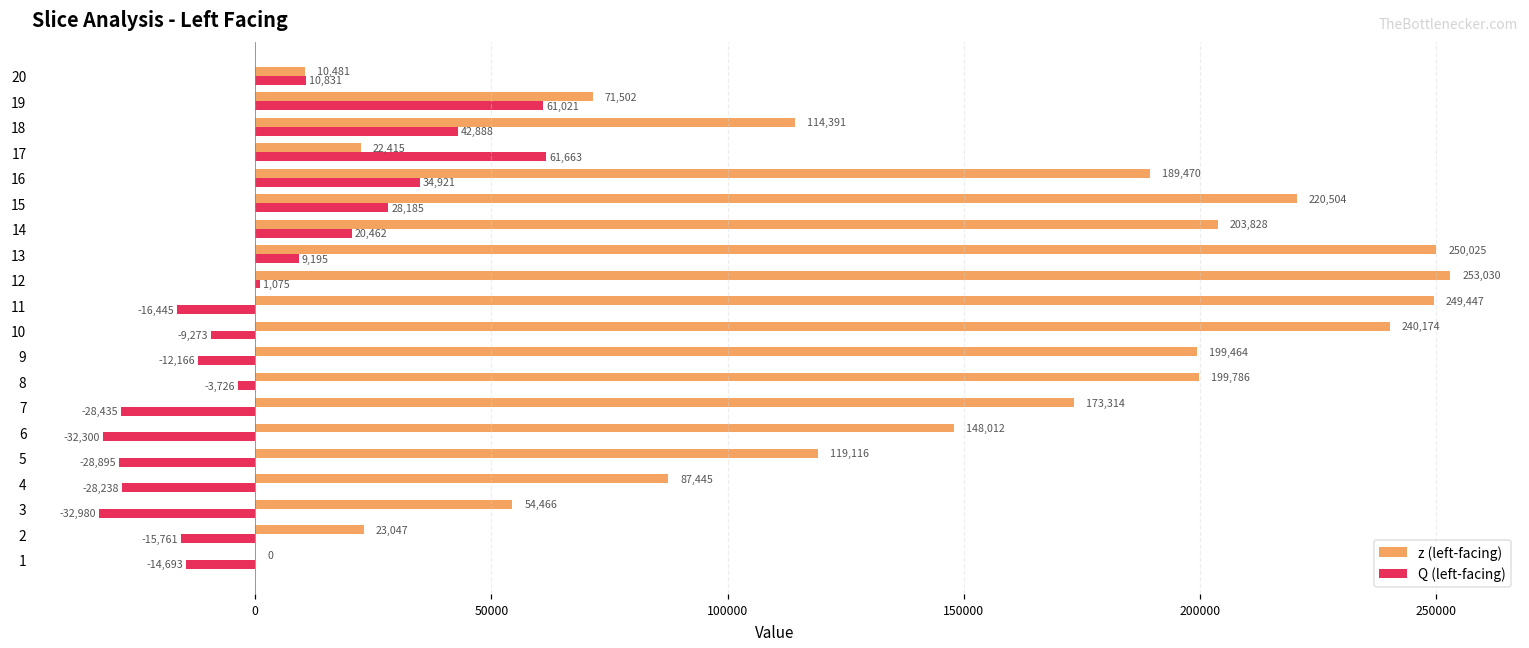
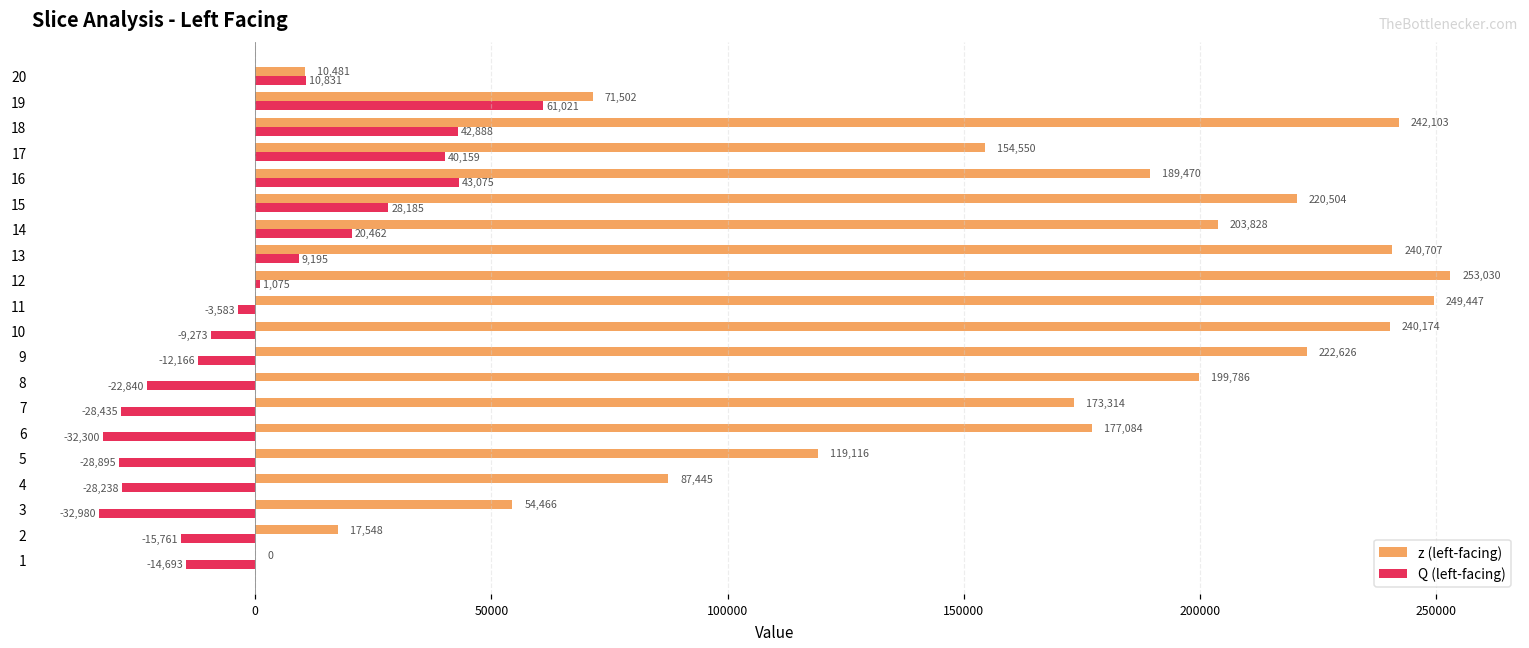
z (left-facing), 18: 114,391 -> 242,103
z (left-facing), 17: 22,415 -> 154,550
Q (left-facing), 17: 61,663 -> 40,159
Q (left-facing), 16: 34,921 -> 43,075
z (left-facing), 13: 250,025 -> 240,707
Q (left-facing), 11: -16,445 -> -3,583
z (left-facing), 9: 199,464 -> 222,626
Q (left-facing), 8: -3,726 -> -22,840
z (left-facing), 6: 148,012 -> 177,084
z (left-facing), 2: 23,047 -> 17,548
